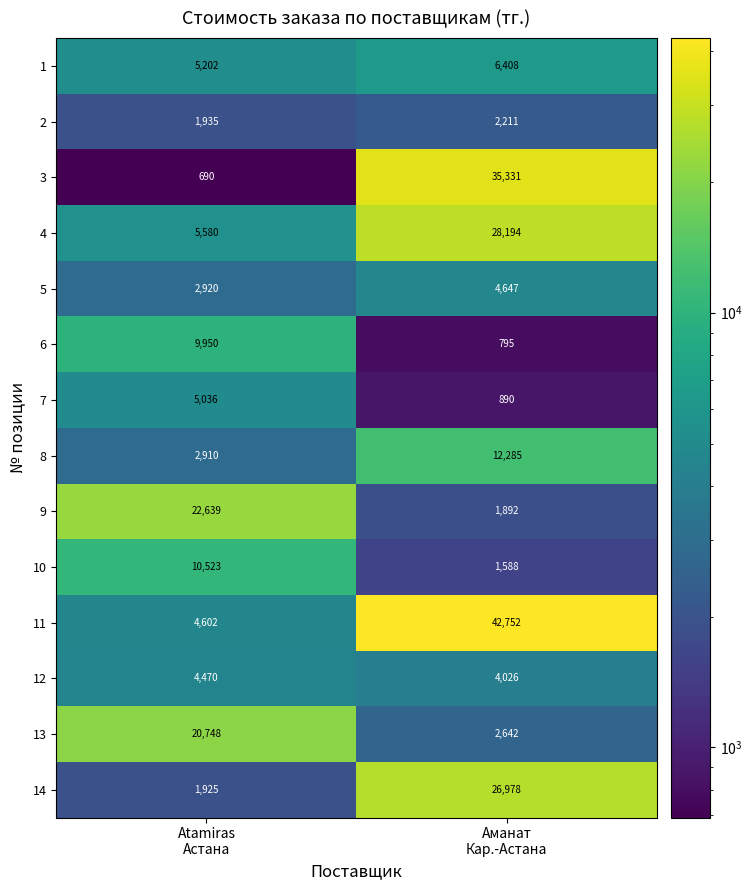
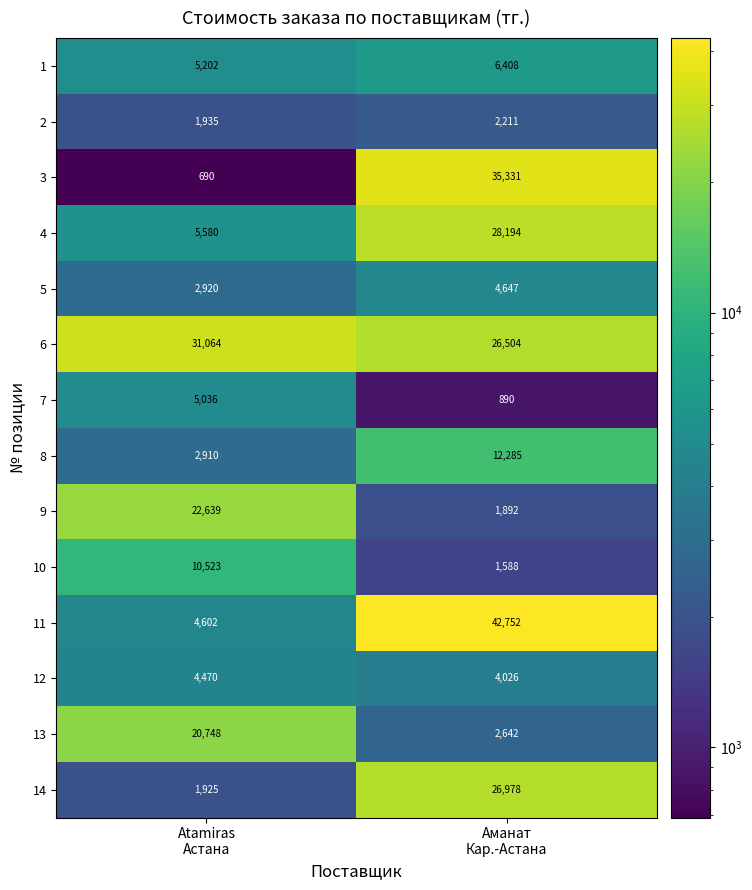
6, Atamiras Астана: 9,950 -> 31,064
6, Аманат Кар.-Астана: 795 -> 26,504
